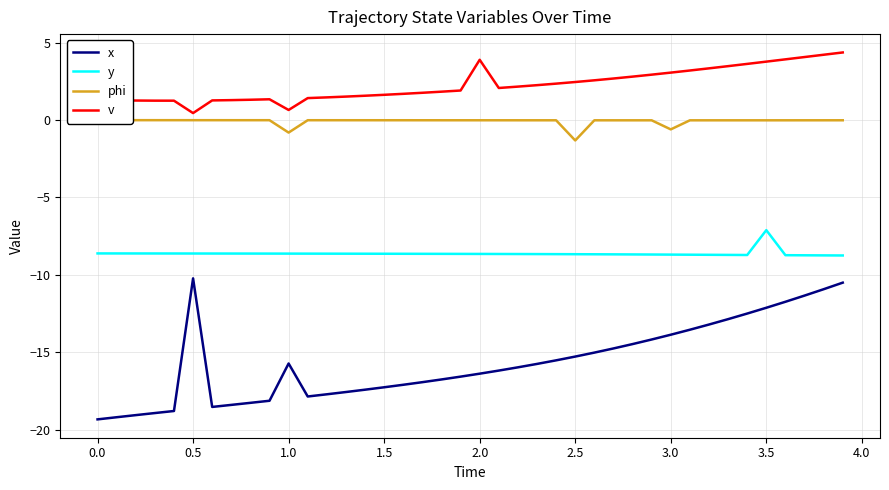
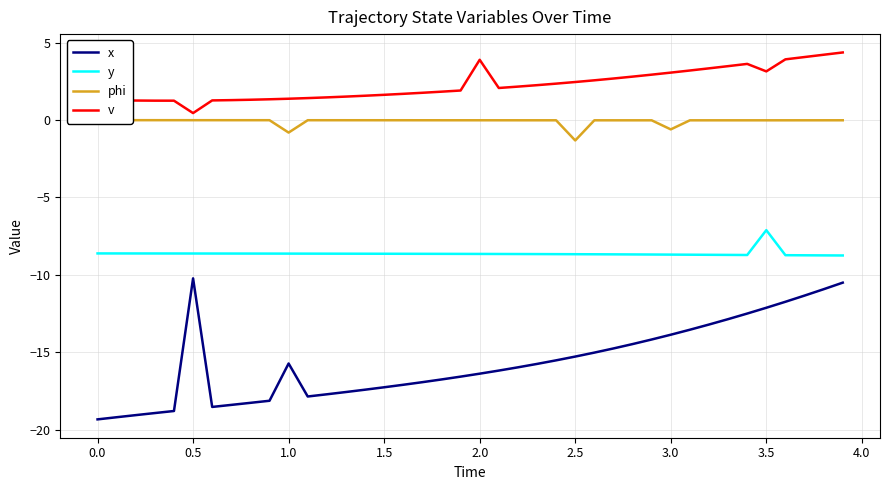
v, 1.0: 0.7 -> 1.4
v, 3.5: 3.8 -> 3.1
